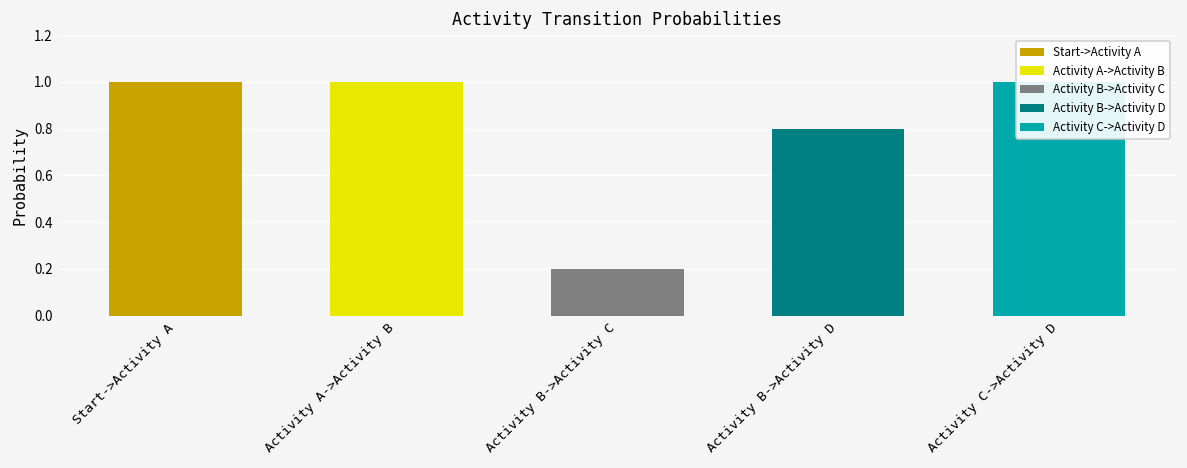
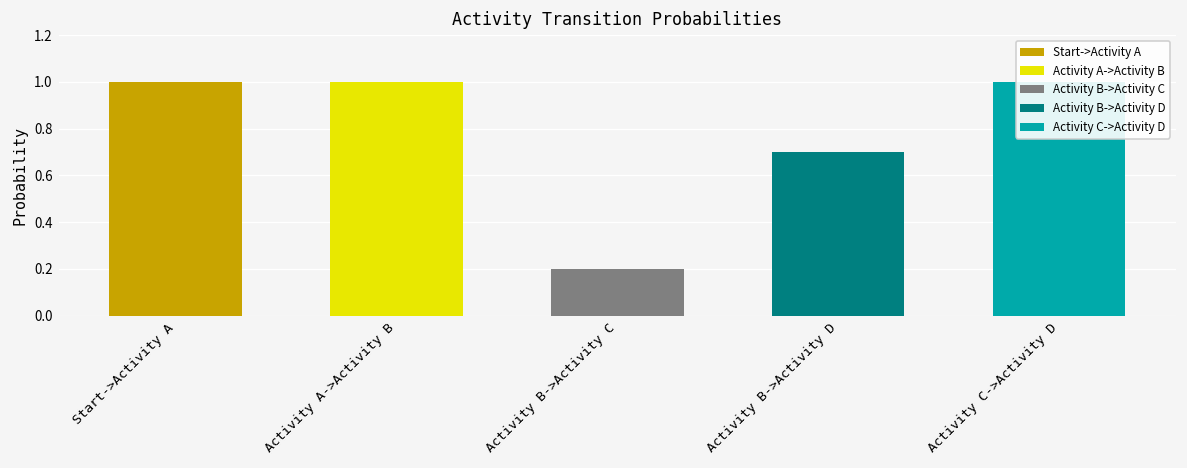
Activity B->Activity D: 0.8 -> 0.7
